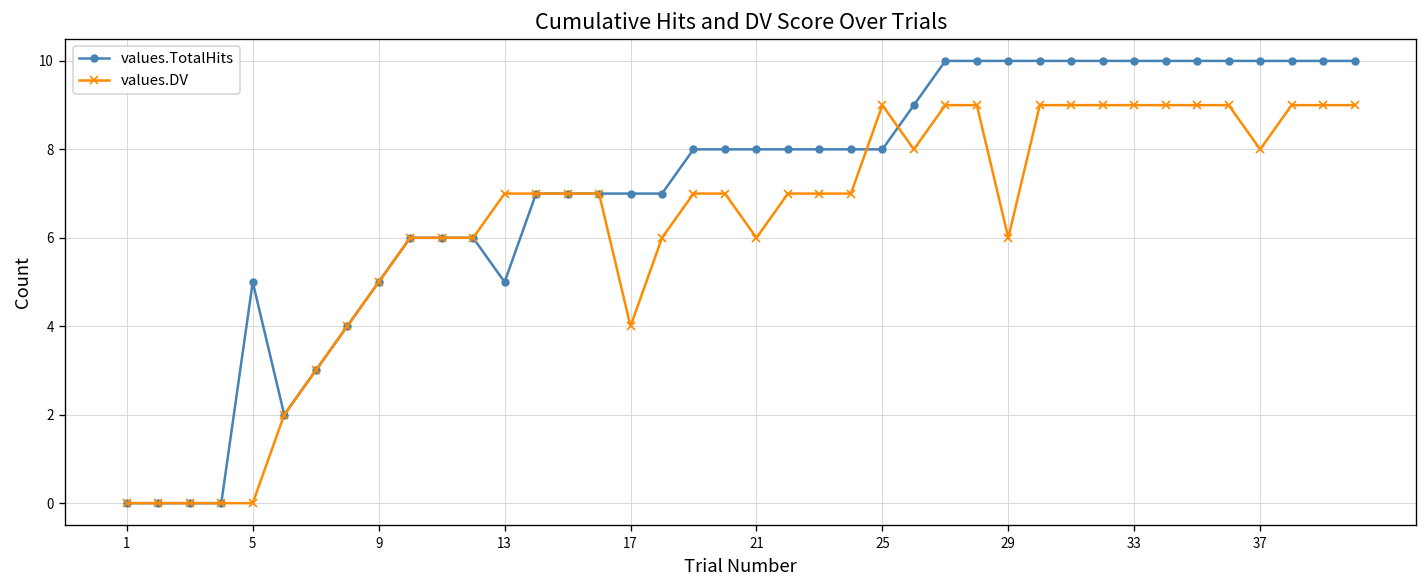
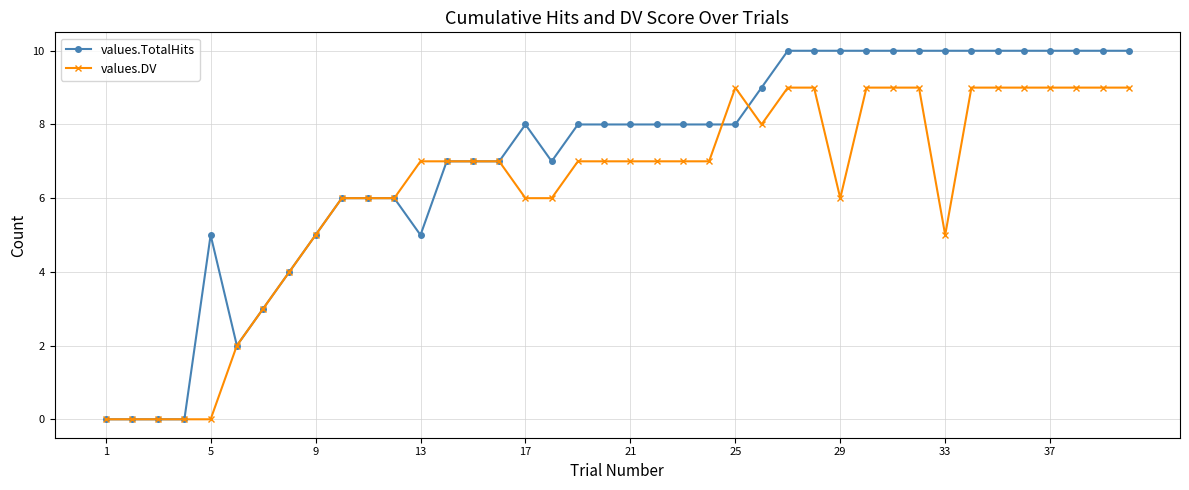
values.TotalHits, 17: 7 -> 8
values.DV, 17: 4 -> 6
values.DV, 21: 6 -> 7
values.DV, 33: 9 -> 5
values.DV, 37: 8 -> 9
